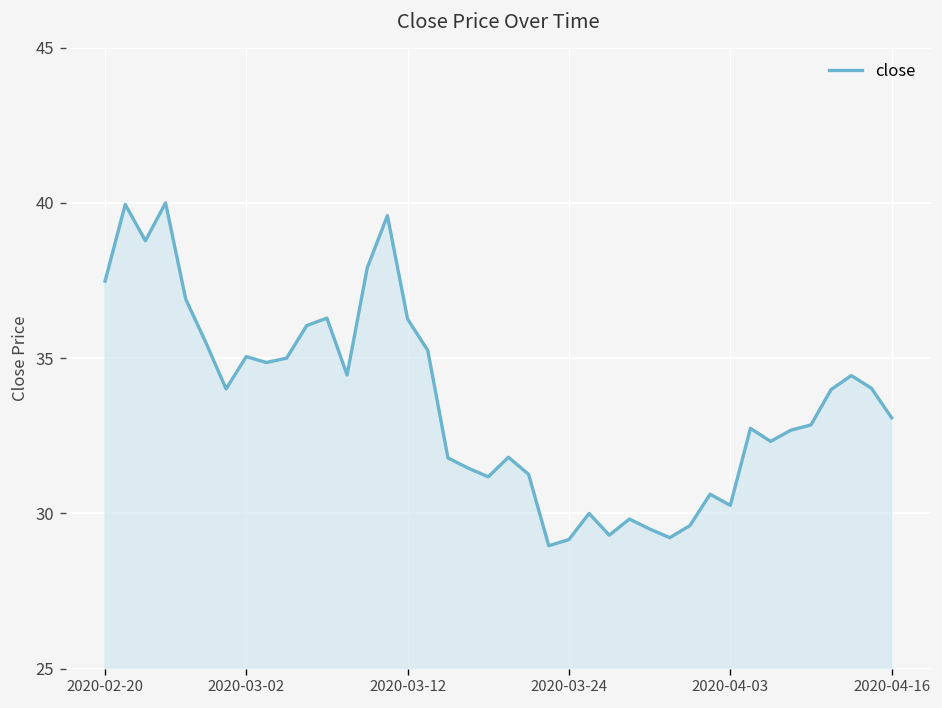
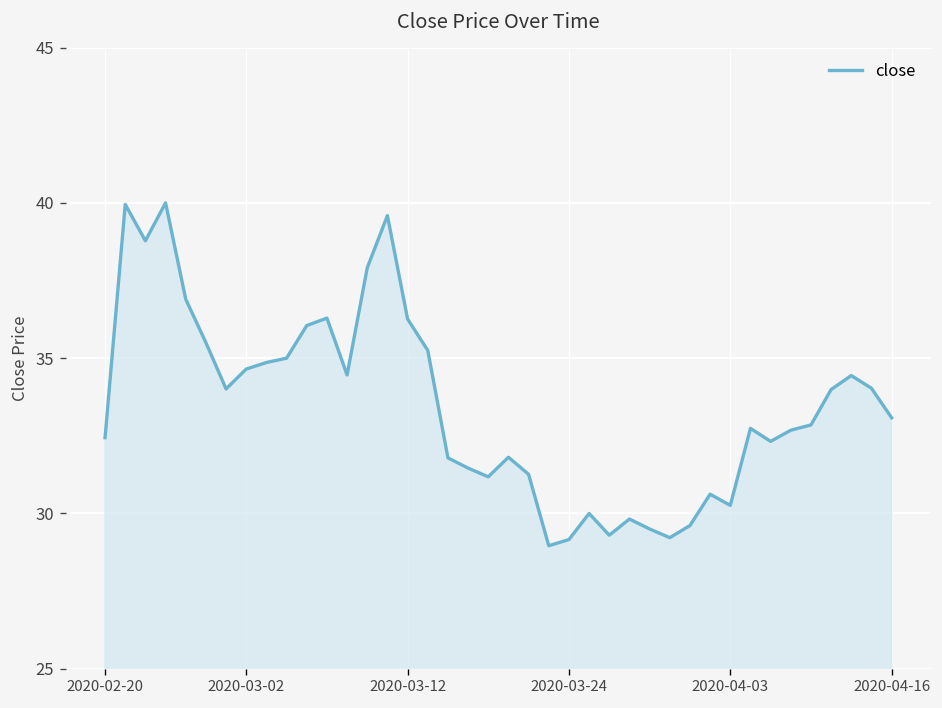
2020-02-20: 37.5 -> 32.4
2020-03-02: 35.1 -> 34.7
